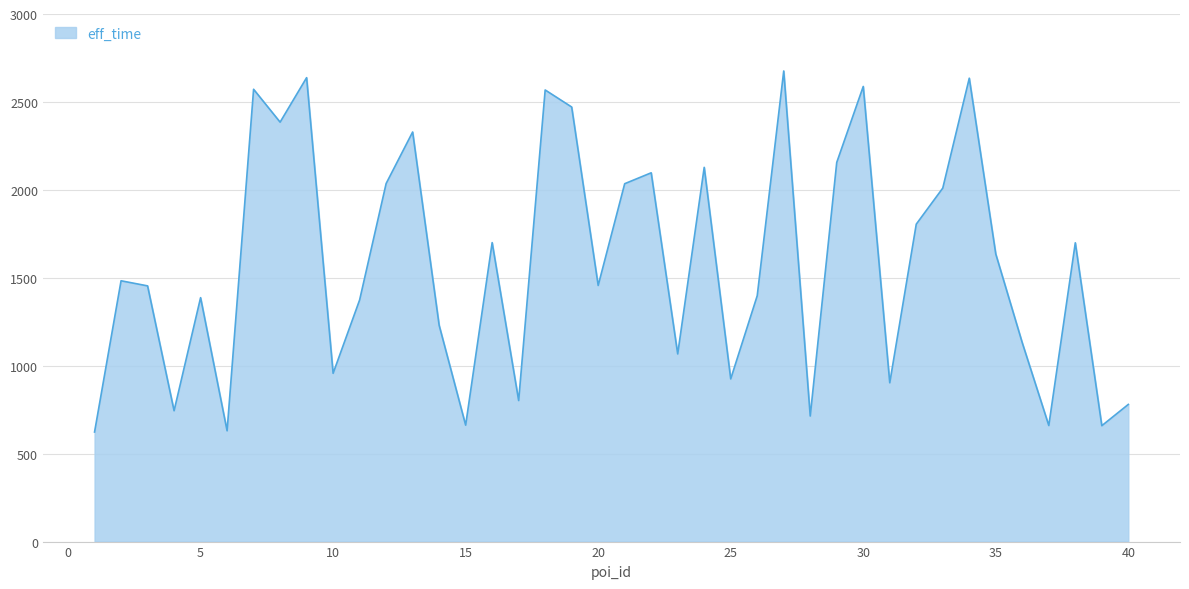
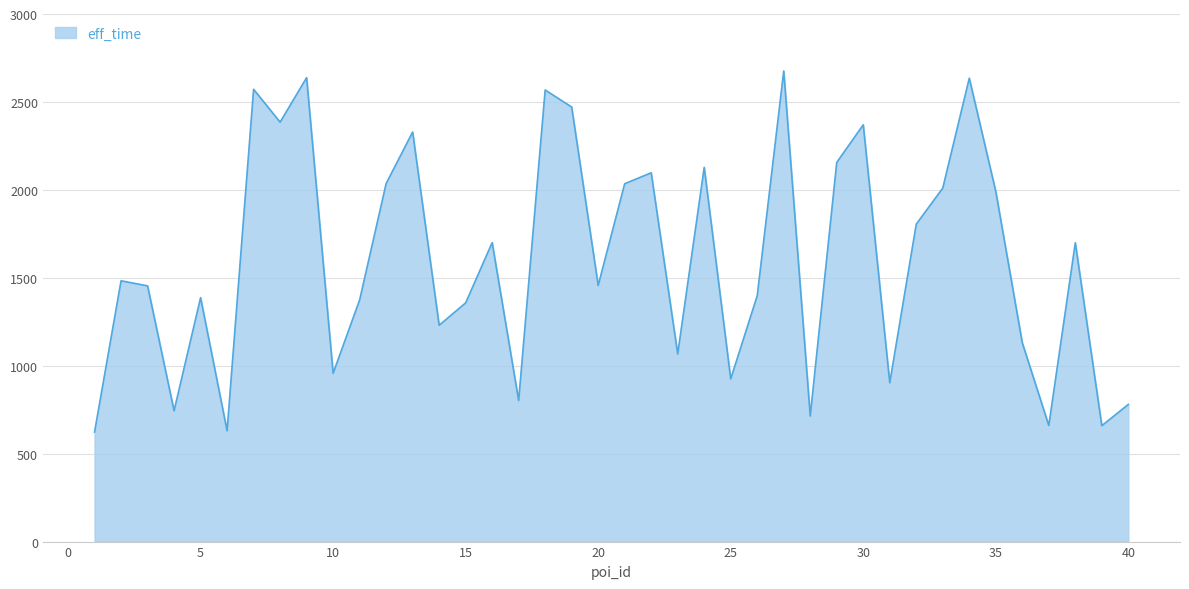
15: 660 -> 1360
30: 2590 -> 2370
35: 1640 -> 1990
